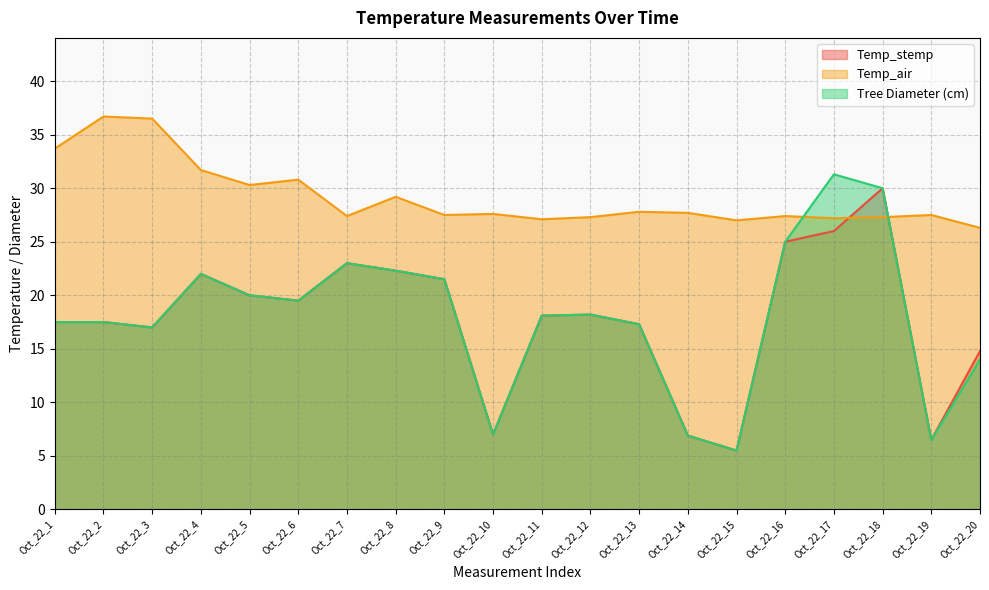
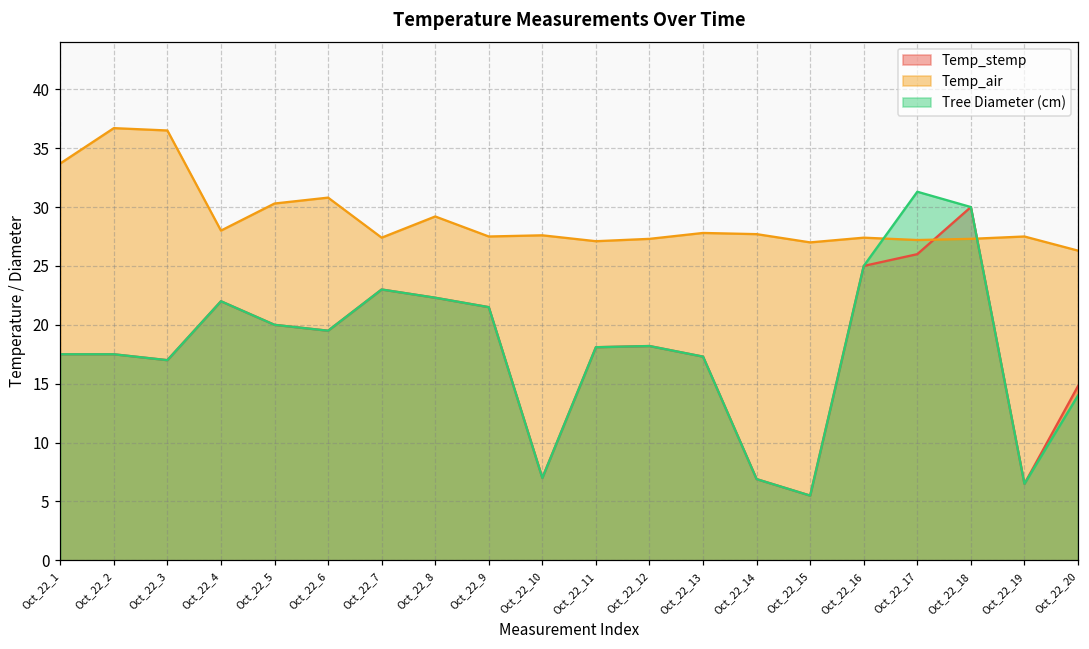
Temp_air, Oct_22_4: 31.7 -> 28.0
